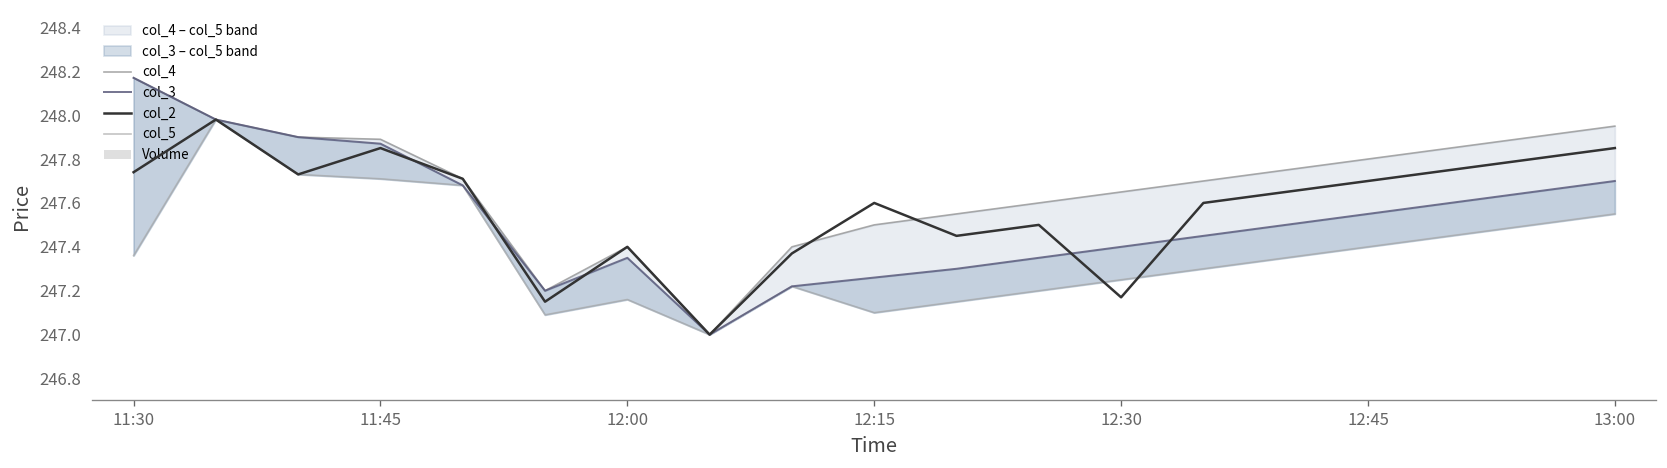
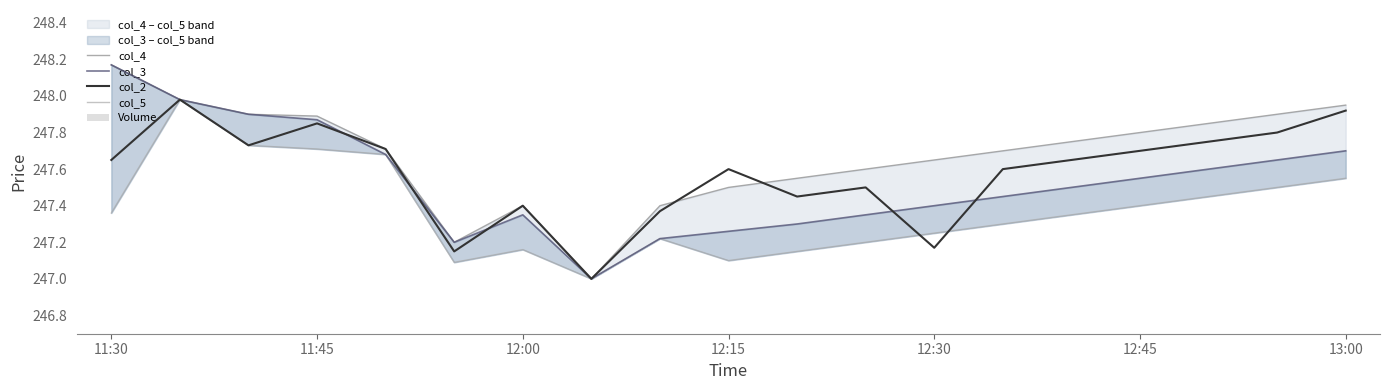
col_2, 11:30: 247.74 -> 247.65
col_2, 13:00: 247.85 -> 247.92
